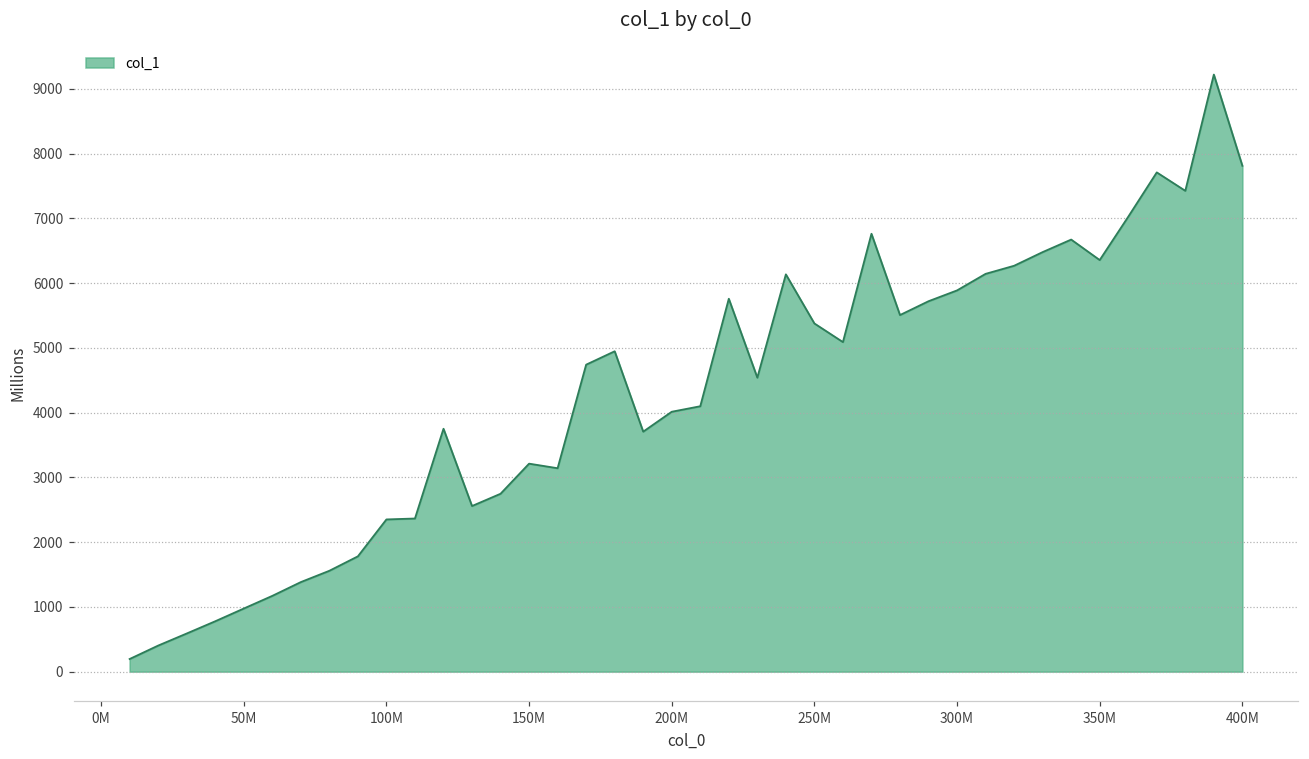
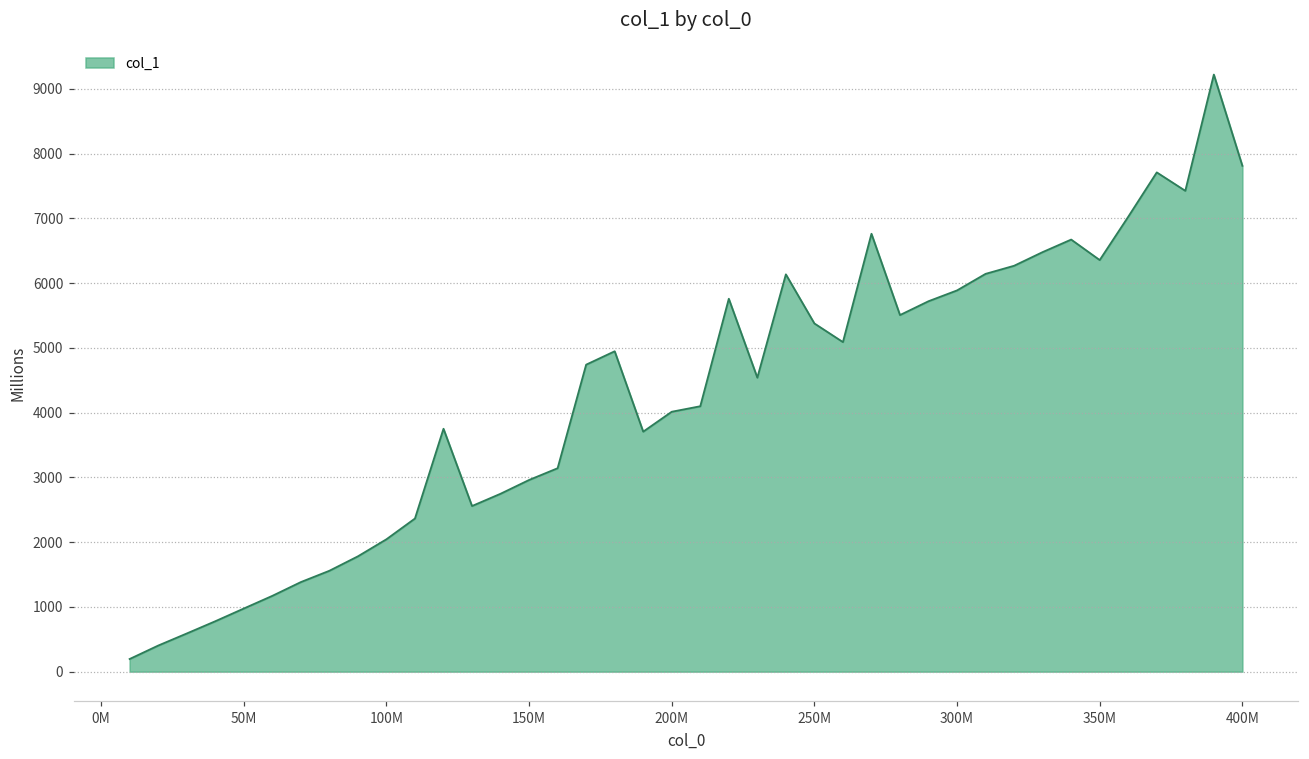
100M: 2300 -> 2000
150M: 3200 -> 3000
